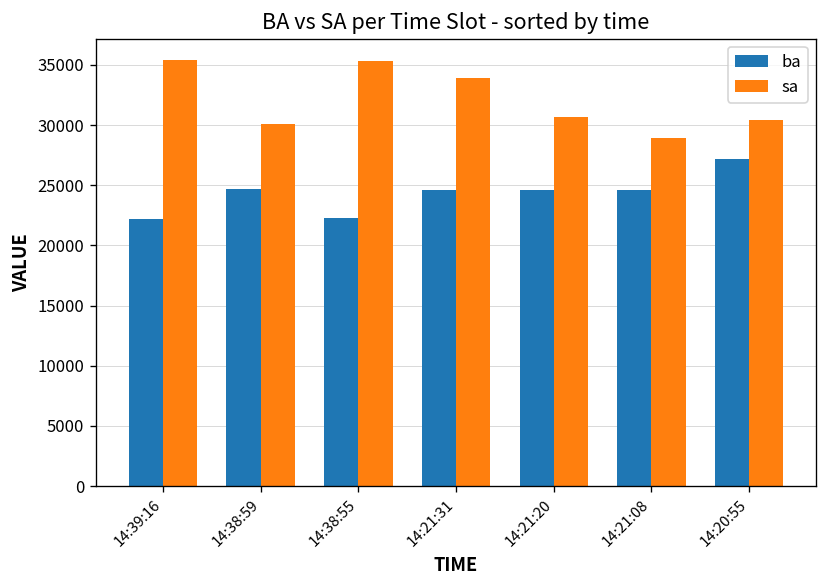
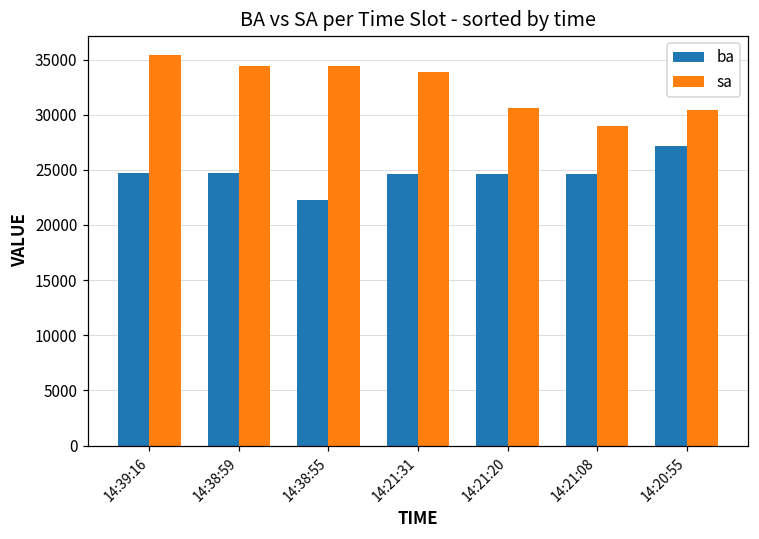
ba, 14:39:16: 22200 -> 24700
sa, 14:38:59: 30100 -> 34400
sa, 14:38:55: 35300 -> 34400
